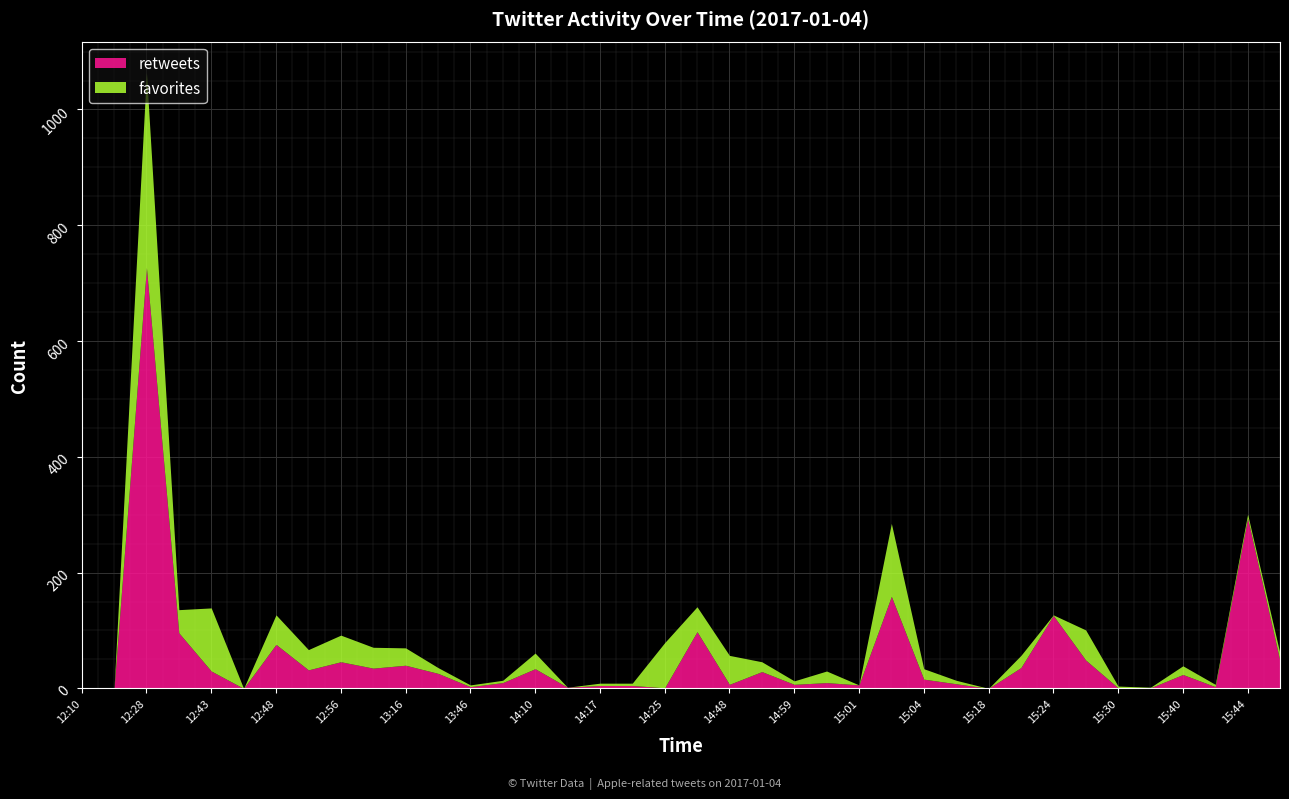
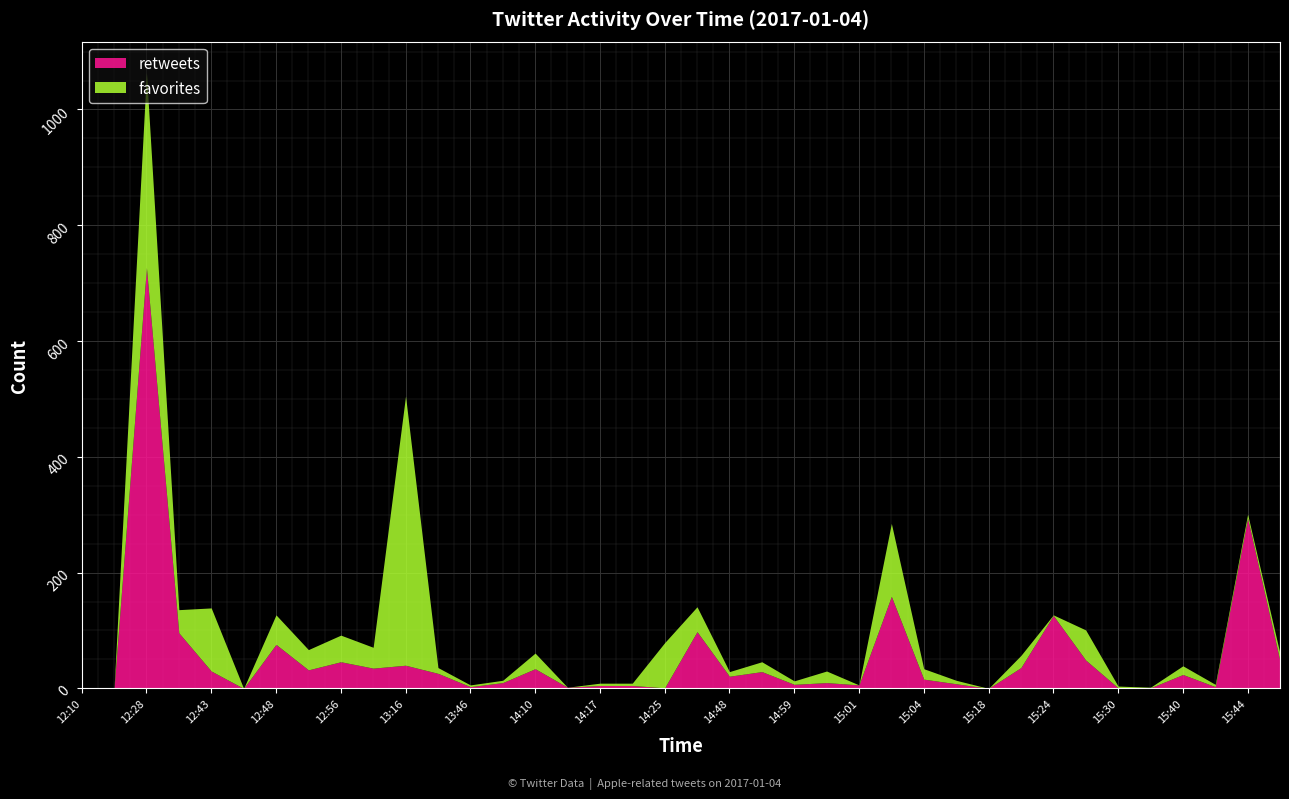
favorites, 13:16: 30 -> 470
retweets, 14:48: 10 -> 20
favorites, 14:48: 50 -> 10
